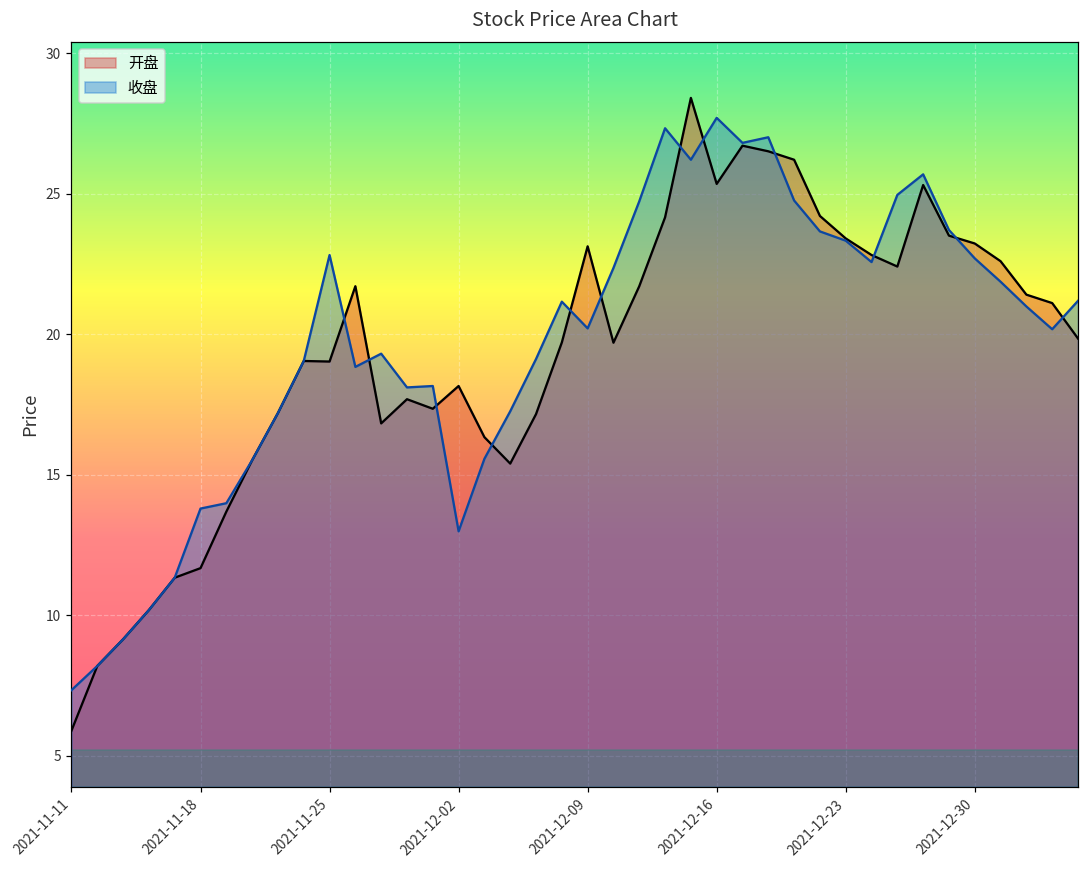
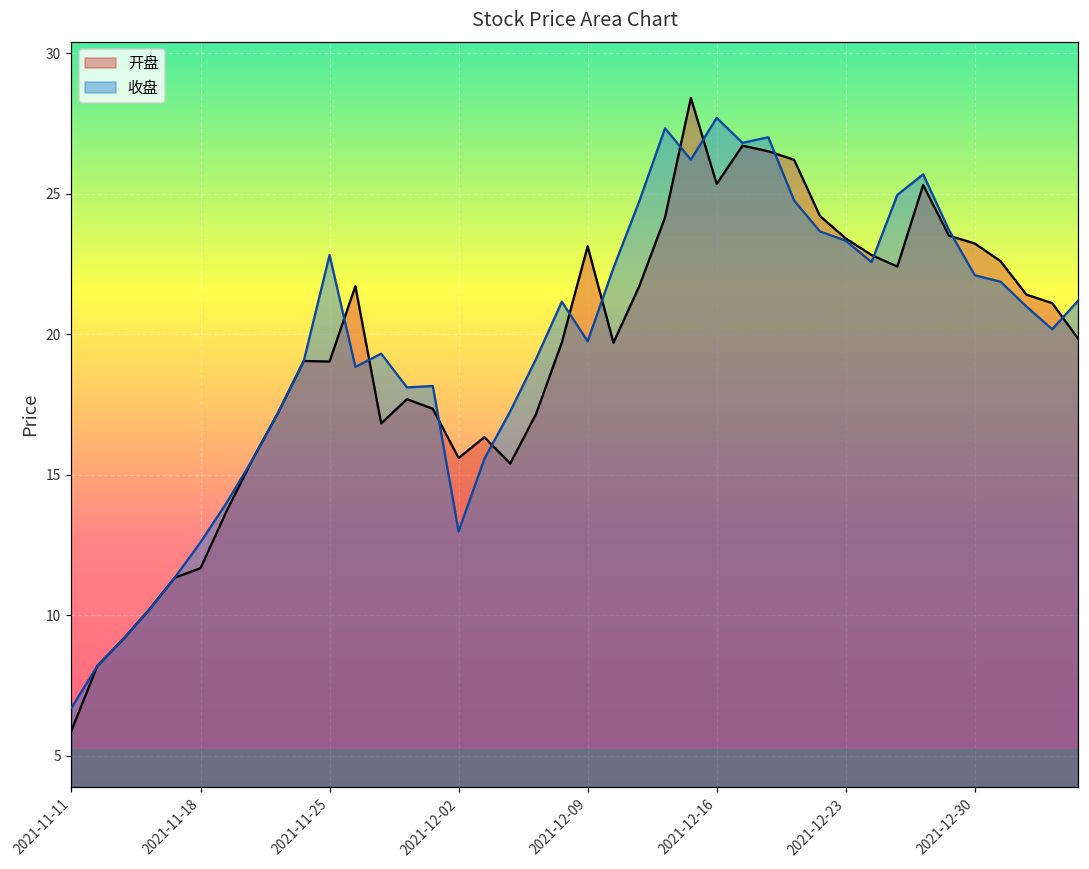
收盘, 2021-11-11: 7.3 -> 6.7
收盘, 2021-11-18: 13.8 -> 12.6
开盘, 2021-12-02: 18.2 -> 15.6
收盘, 2021-12-09: 20.2 -> 19.8
收盘, 2021-12-30: 22.7 -> 22.1
